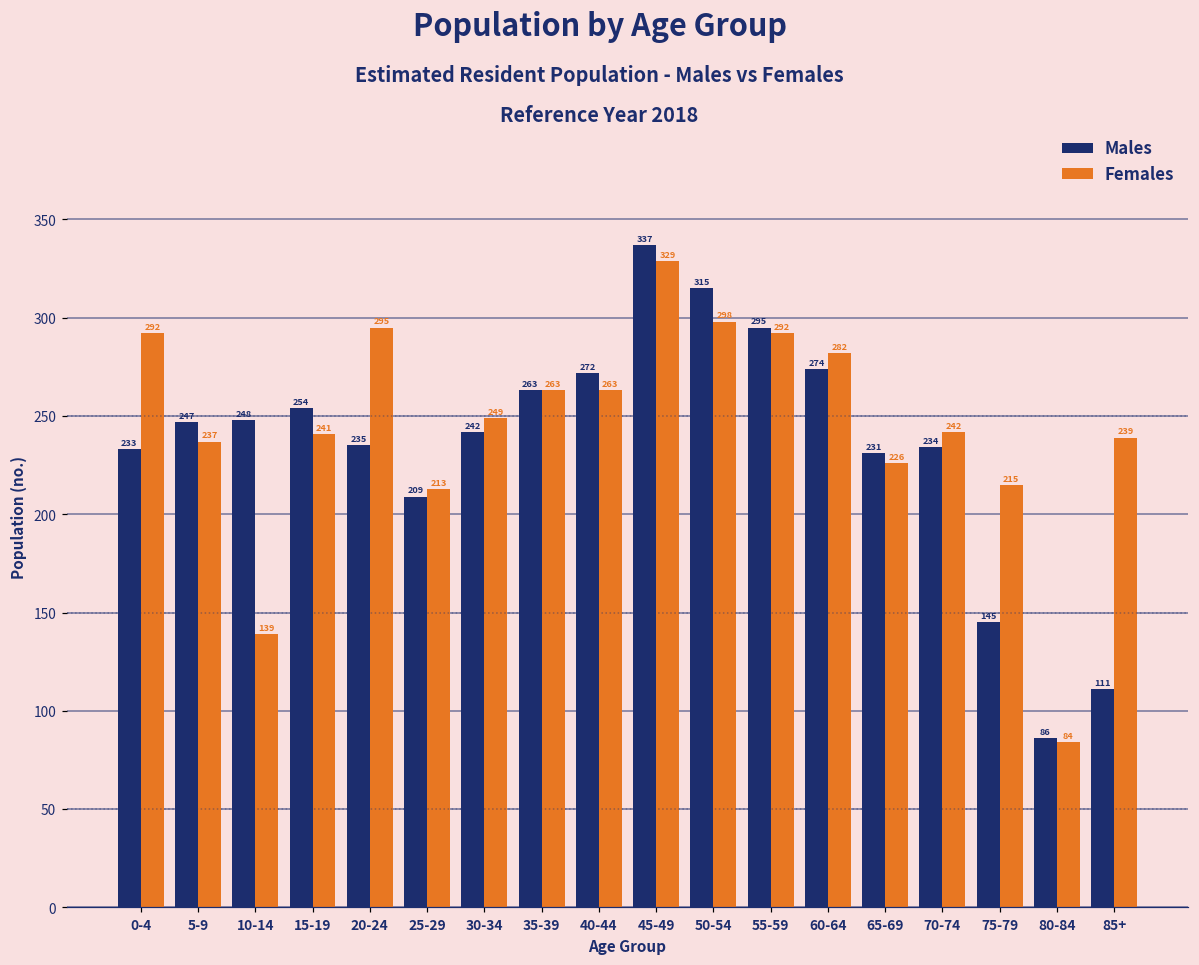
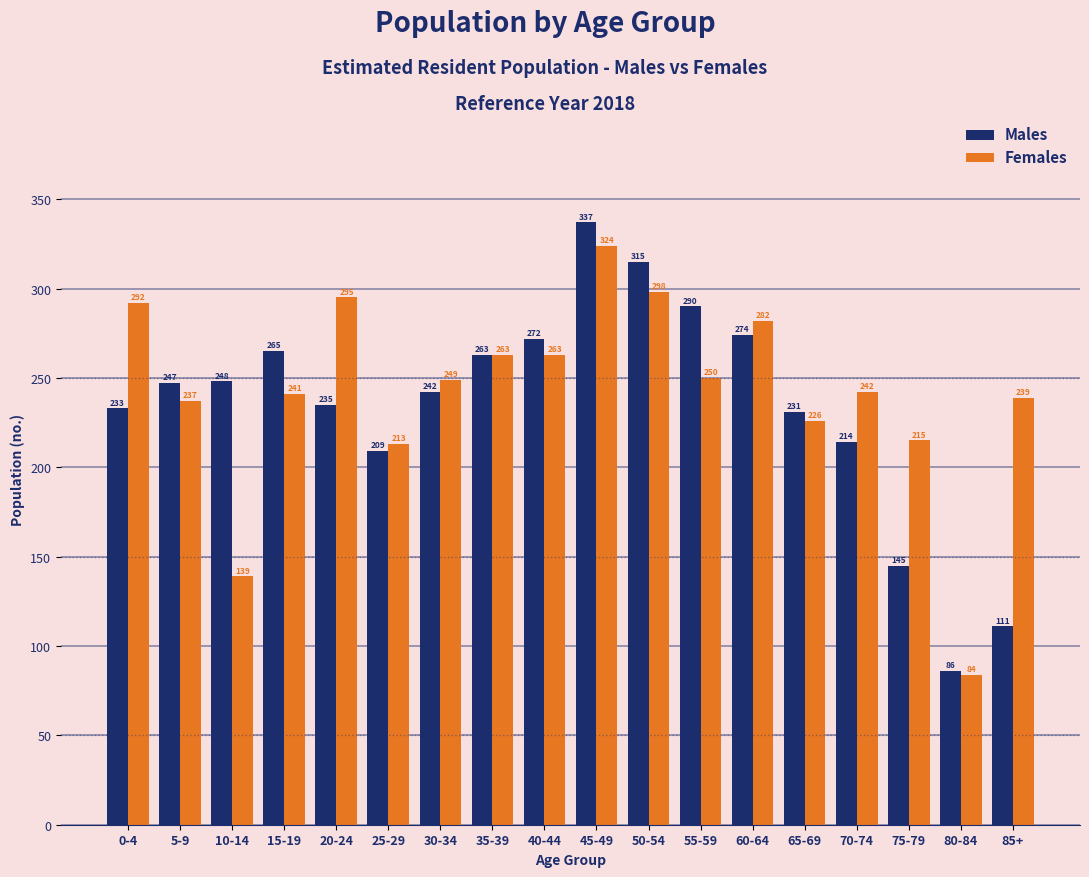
Males, 15-19: 254 -> 265
Females, 45-49: 329 -> 324
Males, 55-59: 295 -> 290
Females, 55-59: 292 -> 250
Males, 70-74: 234 -> 214
